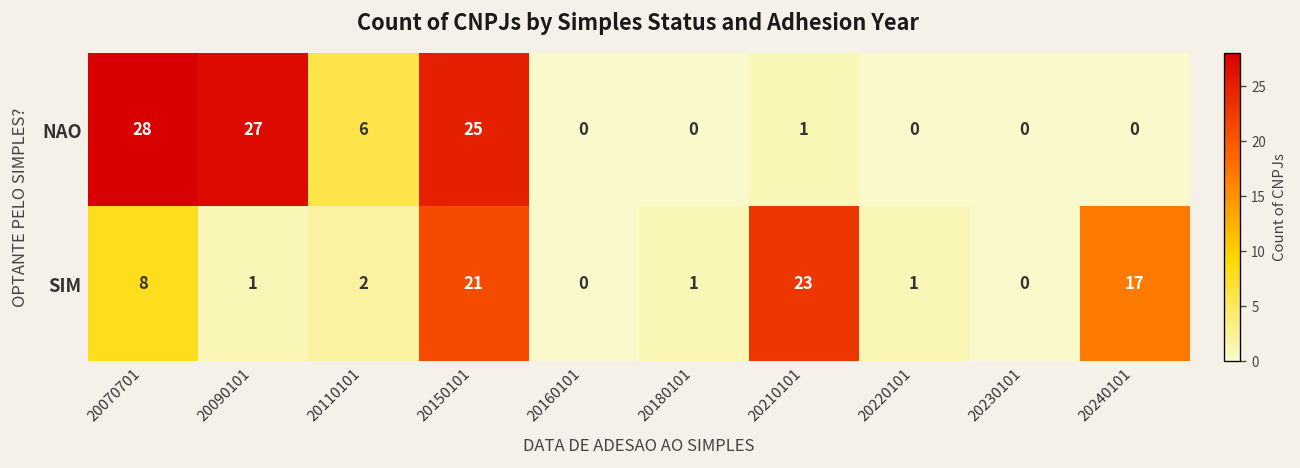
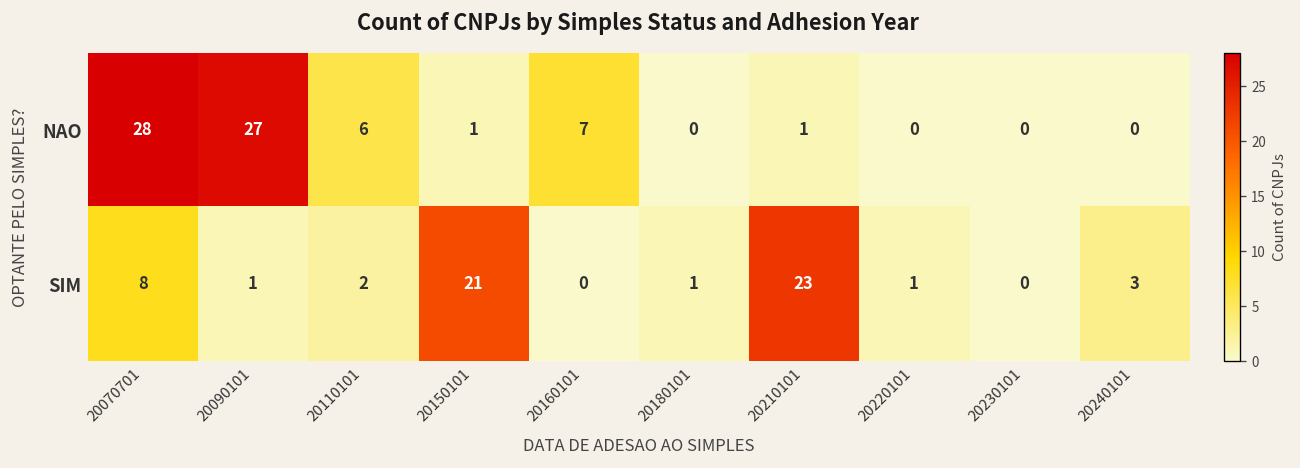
NAO, 20150101: 25 -> 1
NAO, 20160101: 0 -> 7
SIM, 20240101: 17 -> 3
